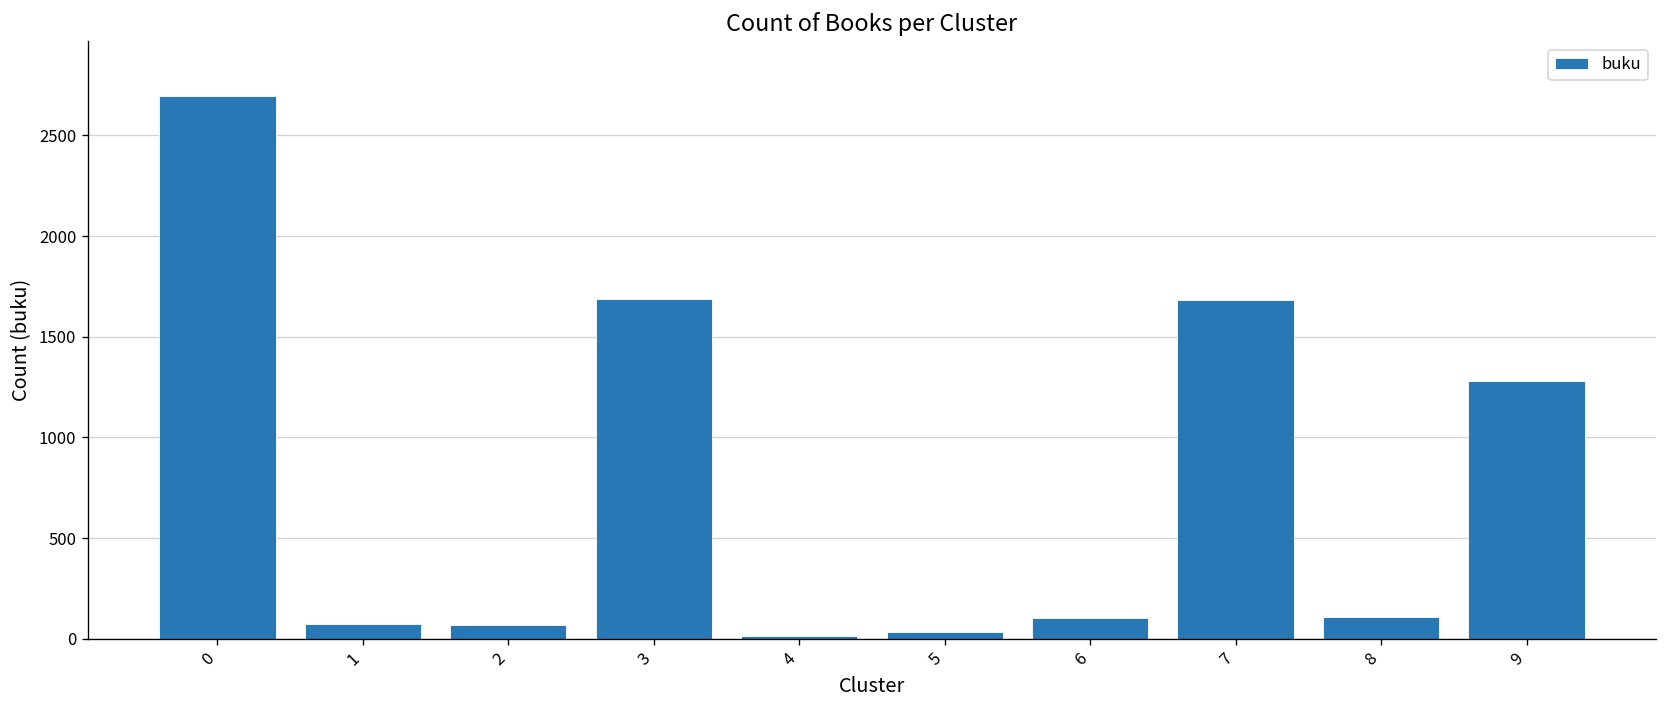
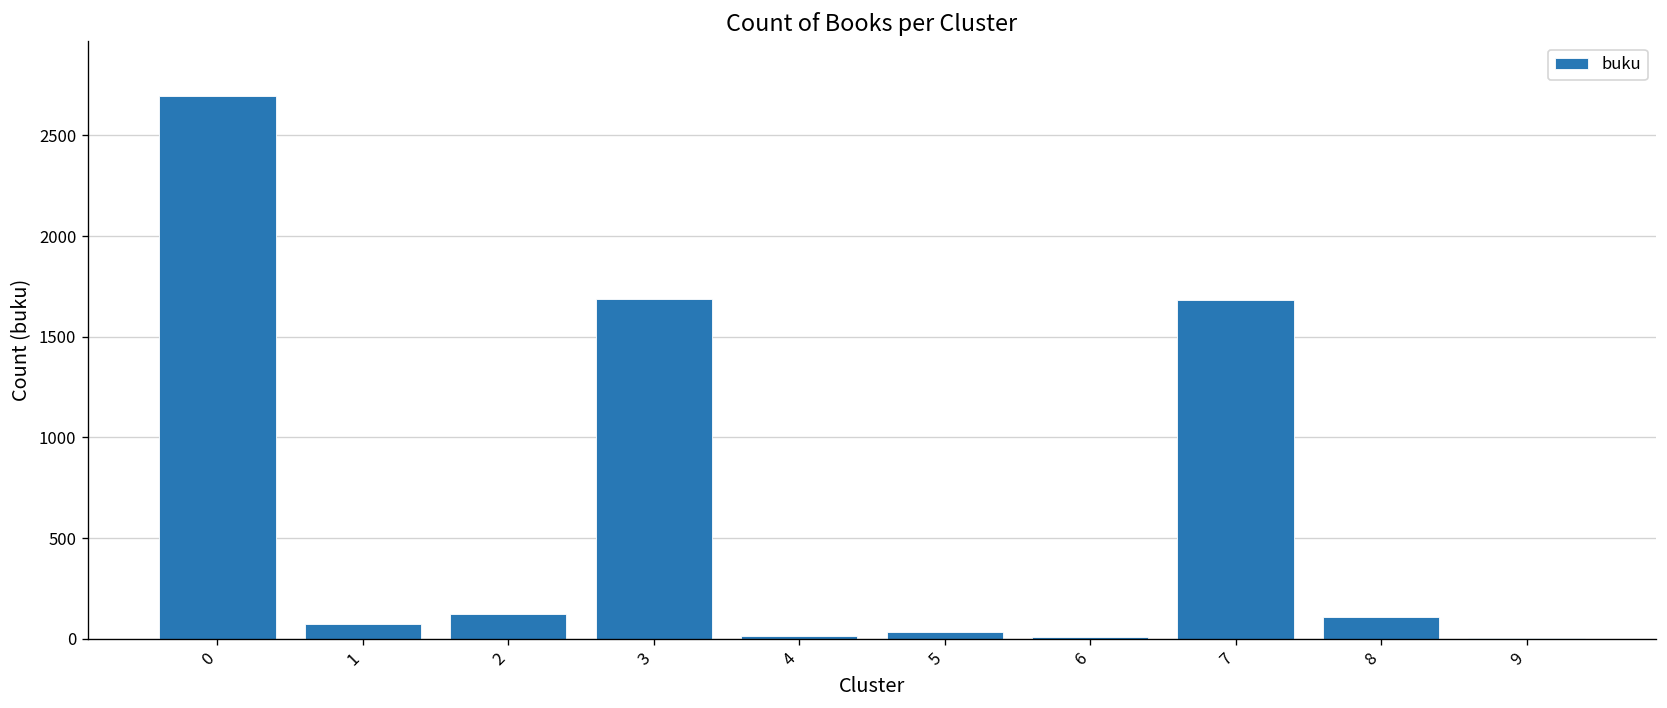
2: 70 -> 120
6: 100 -> 10
9: 1280 -> 10
